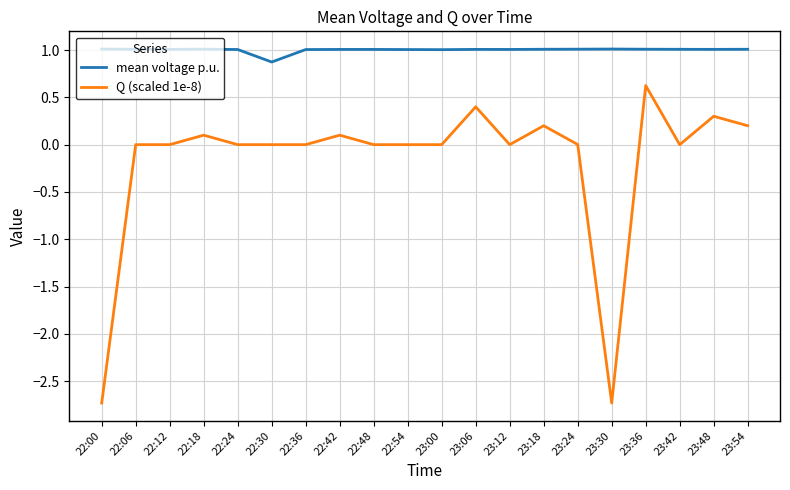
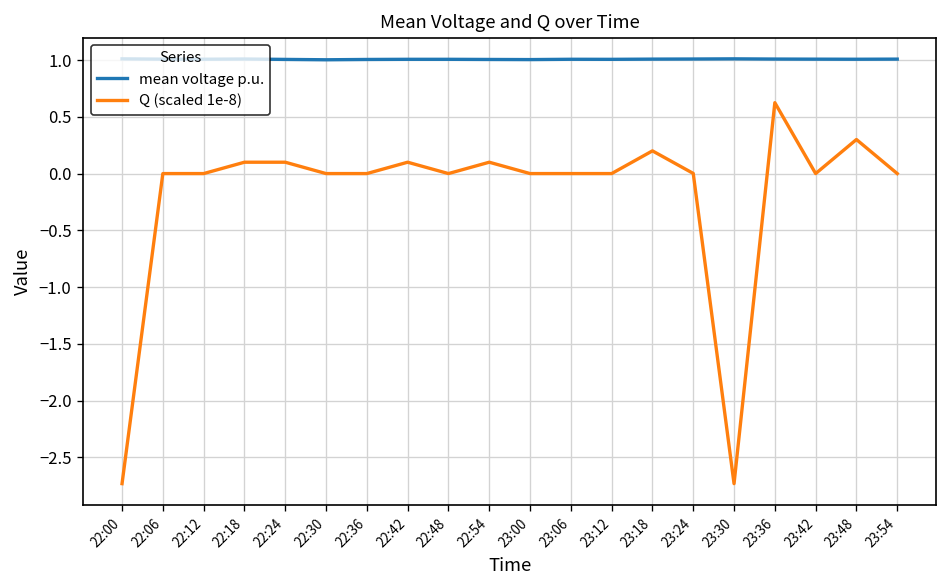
Q (scaled 1e-8), 22:24: 0.0 -> 0.1
mean voltage p.u., 22:30: 0.9 -> 1.0
Q (scaled 1e-8), 22:54: 0.0 -> 0.1
Q (scaled 1e-8), 23:06: 0.4 -> 0.0
Q (scaled 1e-8), 23:54: 0.2 -> 0.0
